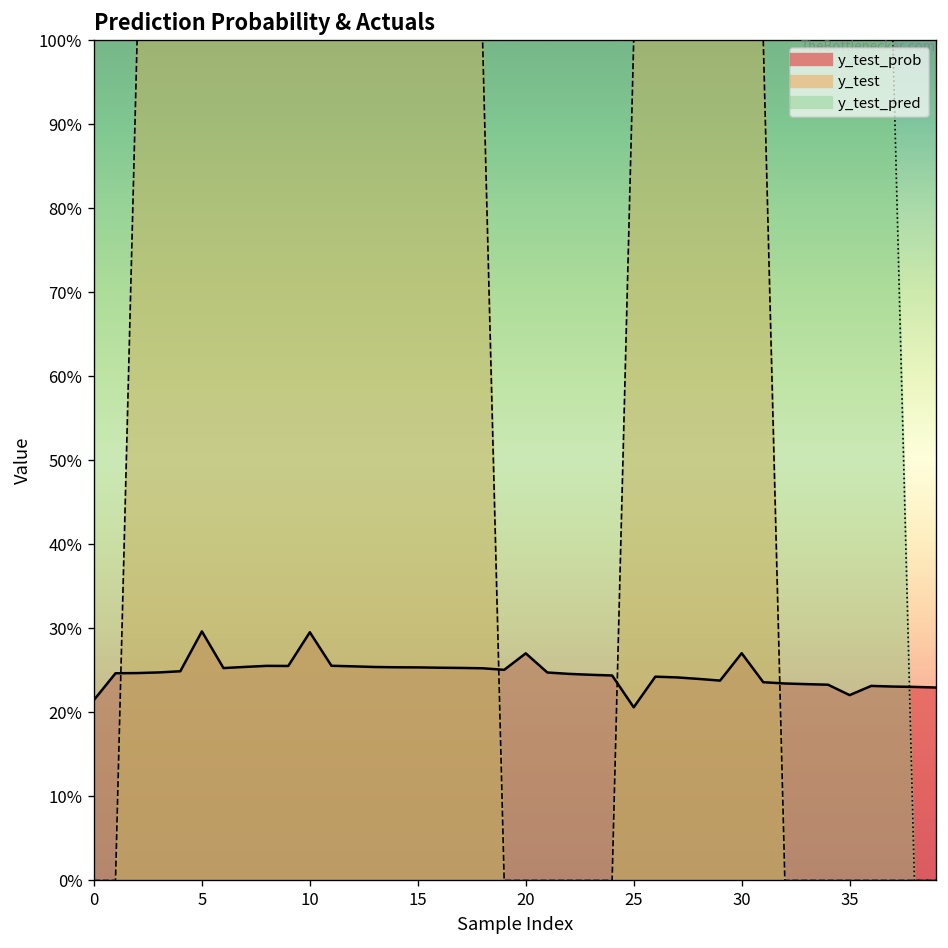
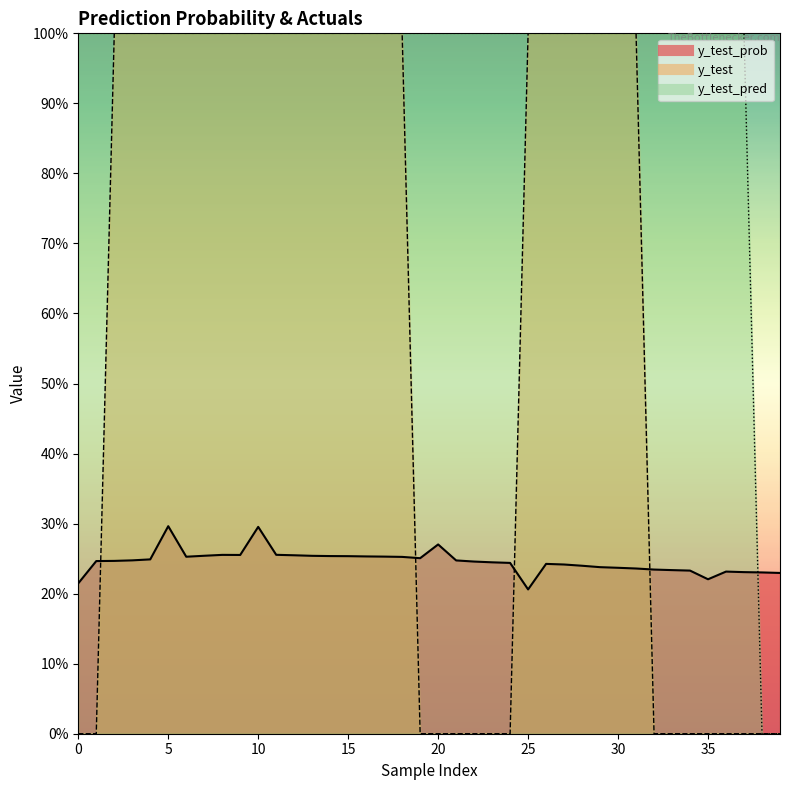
y_test_prob, 30: 27% -> 24%
